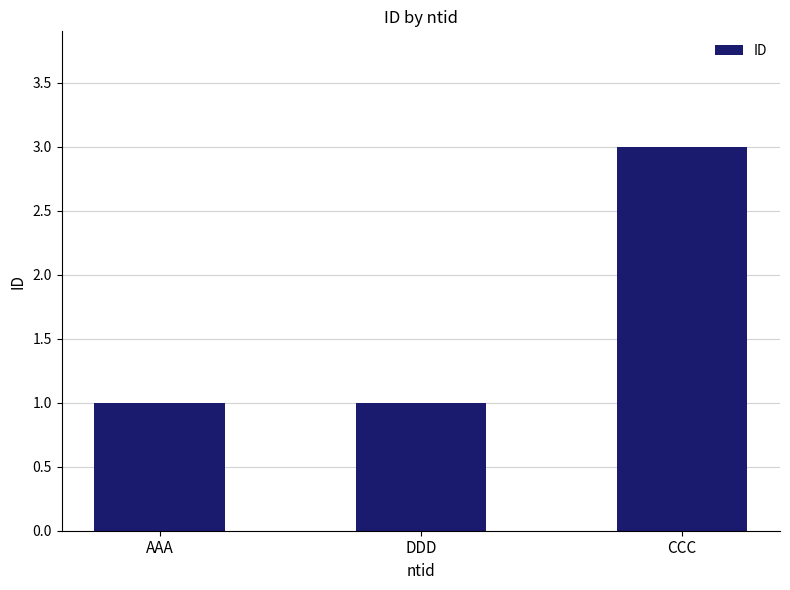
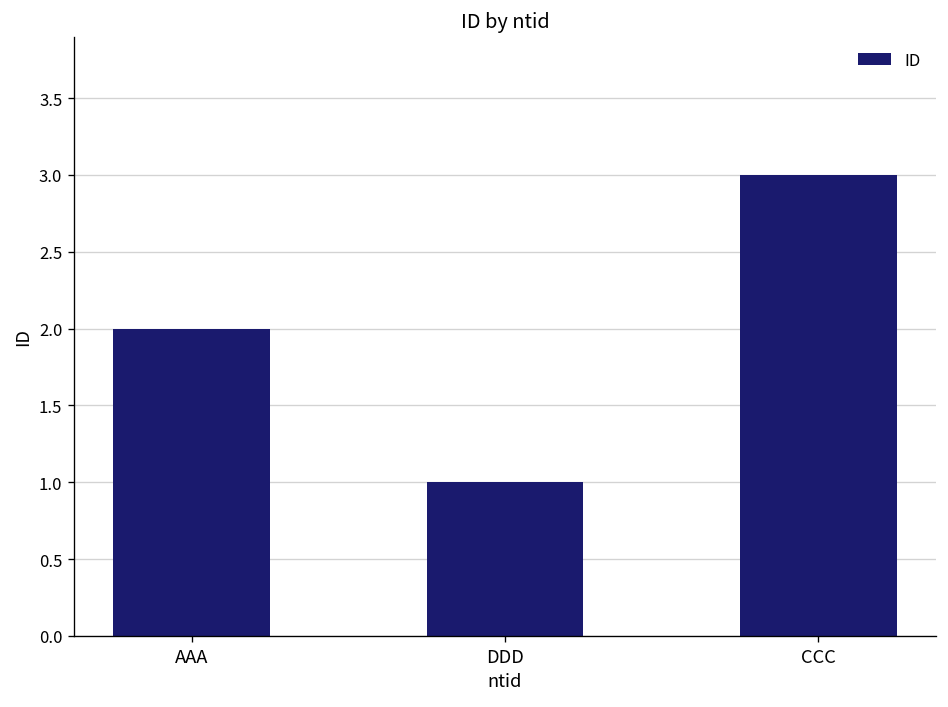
AAA: 1 -> 2
